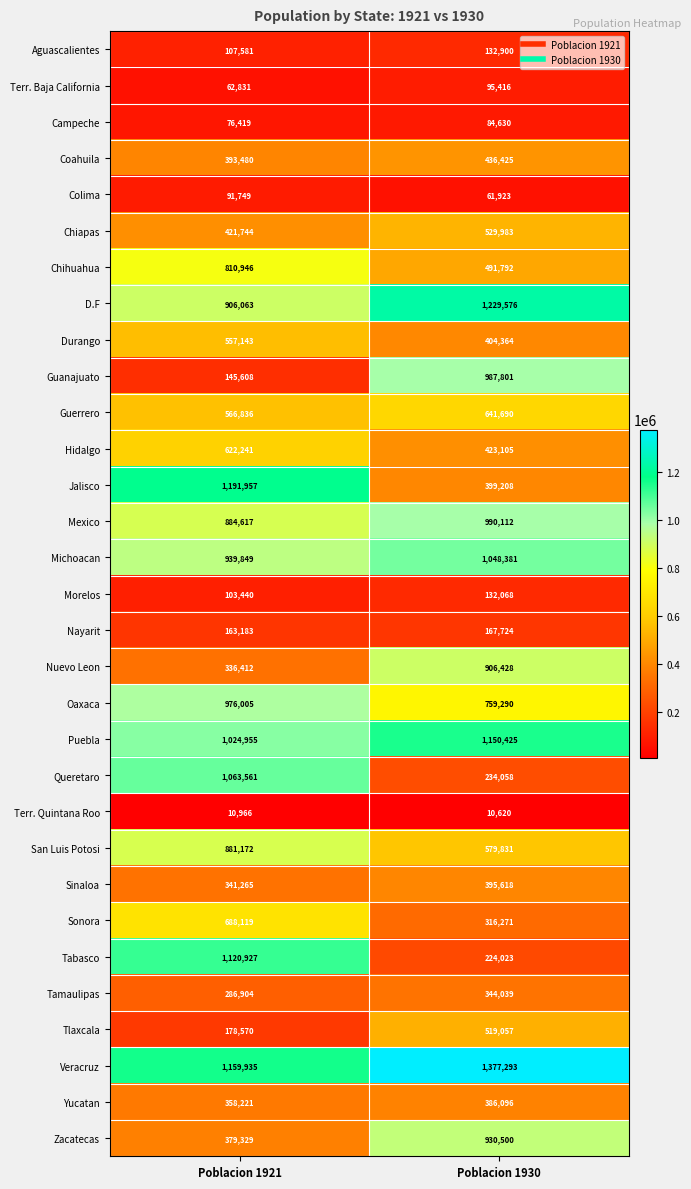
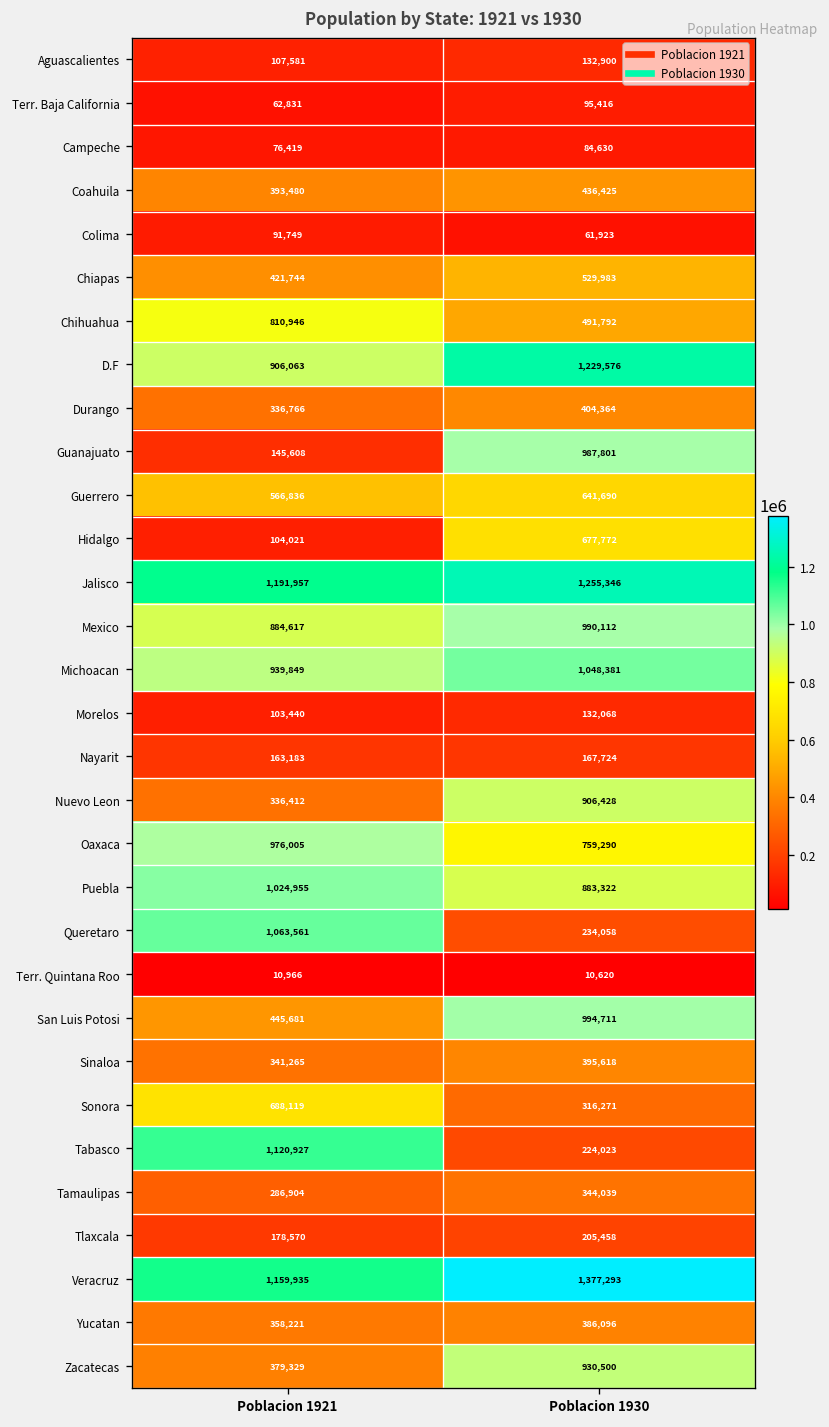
Durango, Poblacion 1921: 557,143 -> 336,766
Hidalgo, Poblacion 1921: 622,241 -> 104,021
Hidalgo, Poblacion 1930: 423,105 -> 677,772
Jalisco, Poblacion 1930: 399,208 -> 1,255,346
Puebla, Poblacion 1930: 1,150,425 -> 883,322
San Luis Potosi, Poblacion 1921: 881,172 -> 445,681
San Luis Potosi, Poblacion 1930: 579,831 -> 994,711
Tlaxcala, Poblacion 1930: 519,057 -> 205,458
